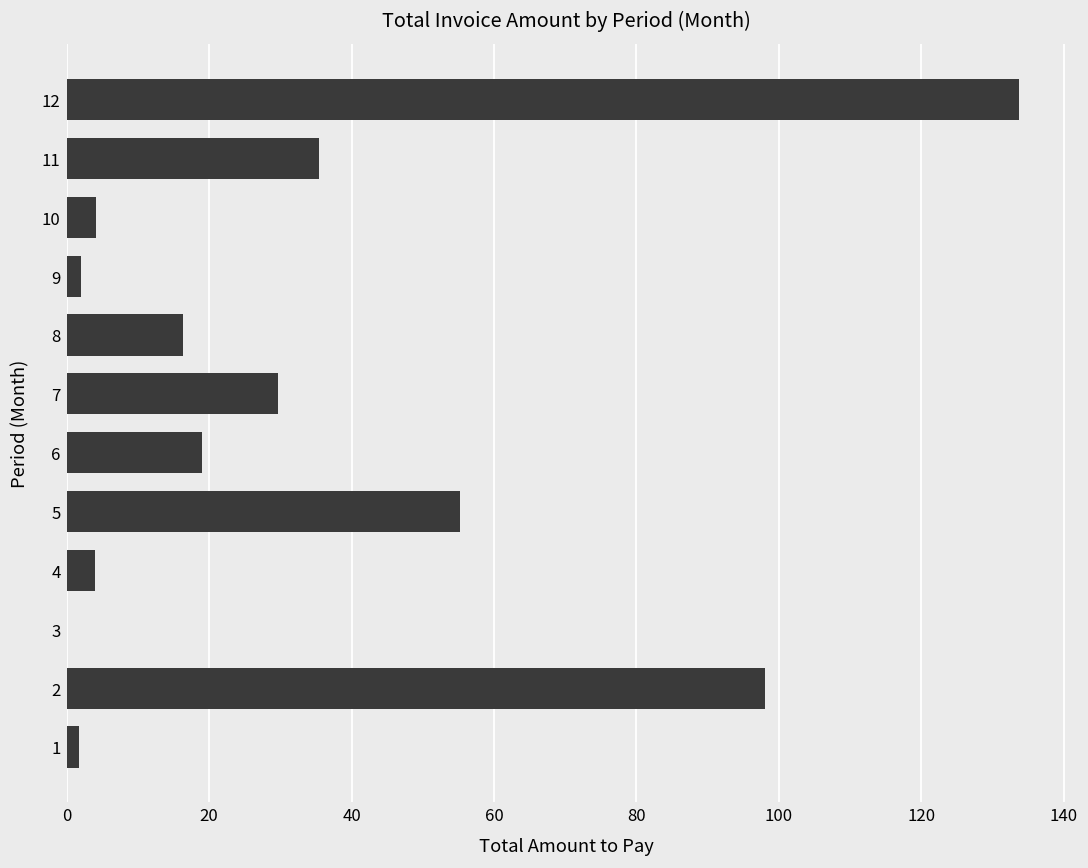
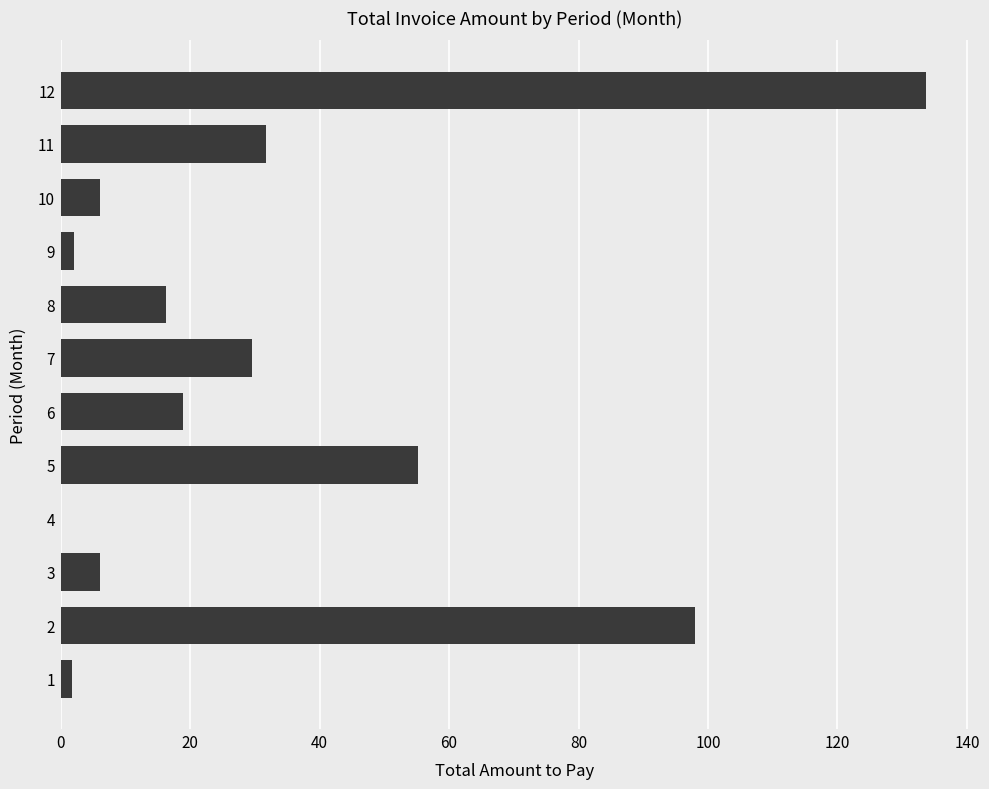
11: 35 -> 32
10: 4 -> 6
4: 4 -> 0
3: 0 -> 6
